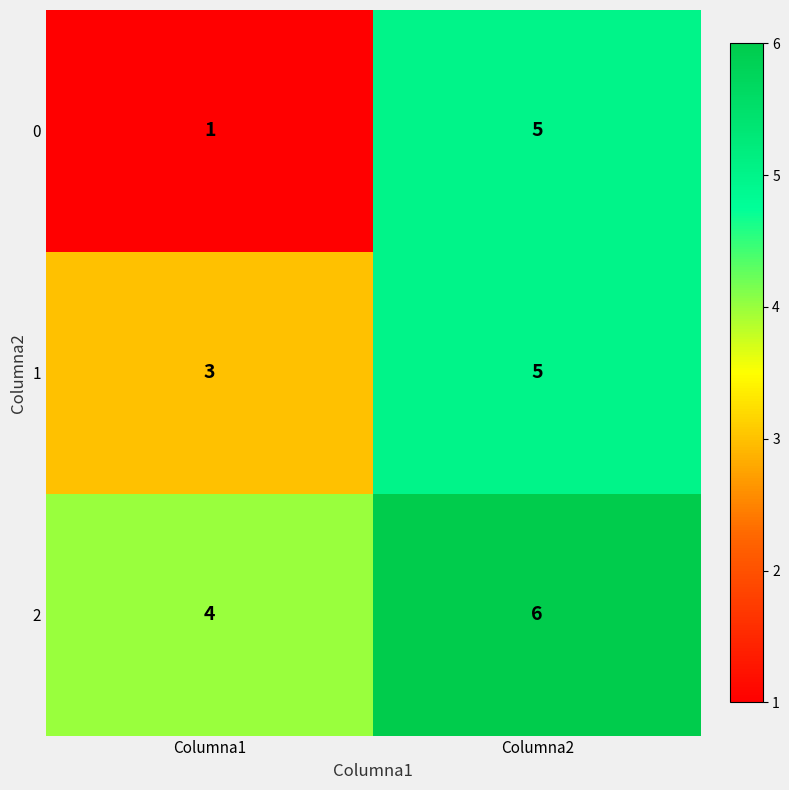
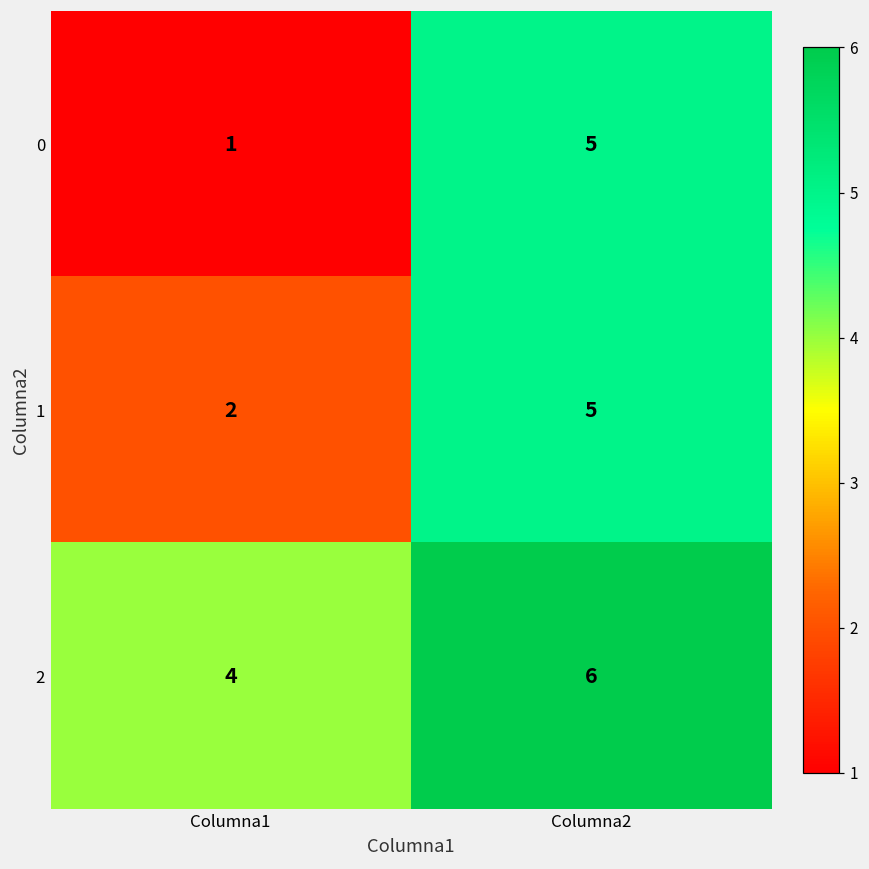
1, Columna1: 3 -> 2
